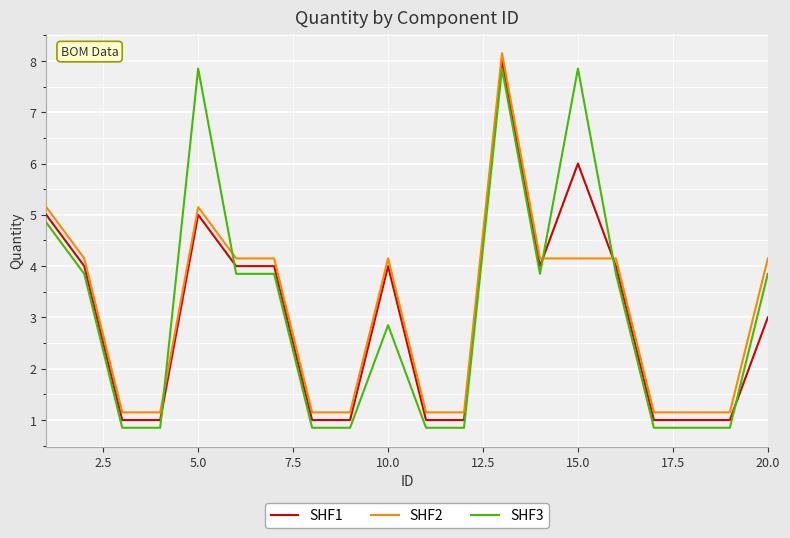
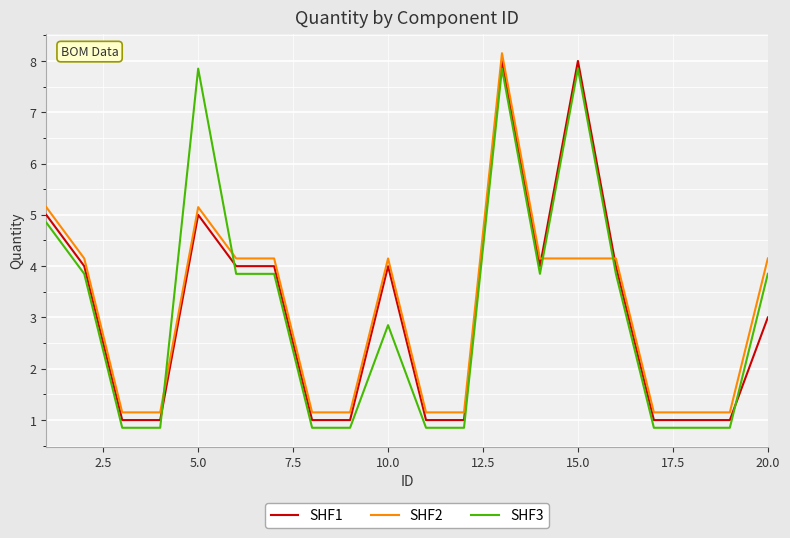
SHF1, 15.0: 6 -> 8
